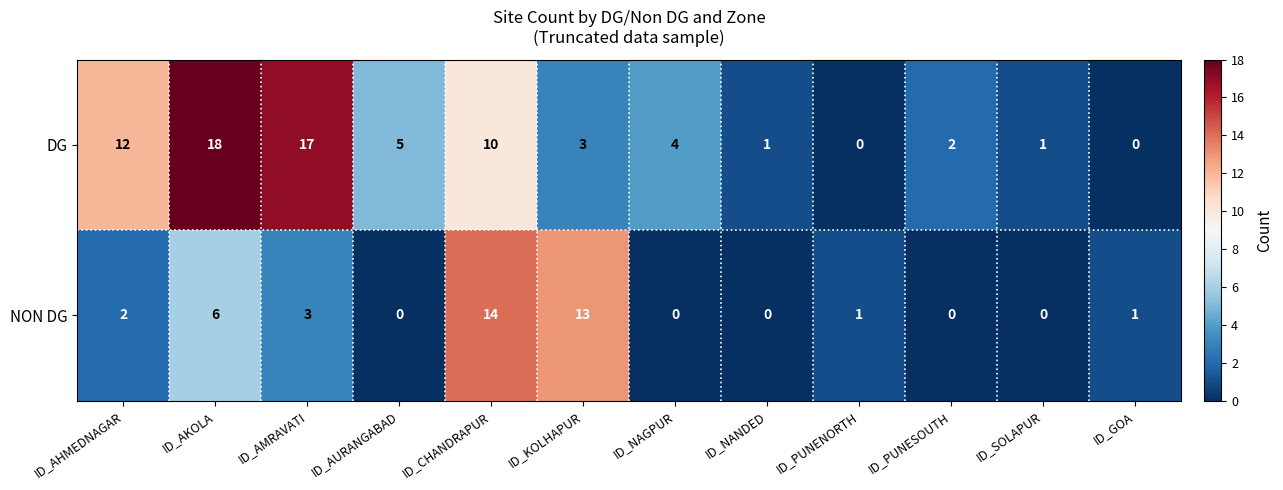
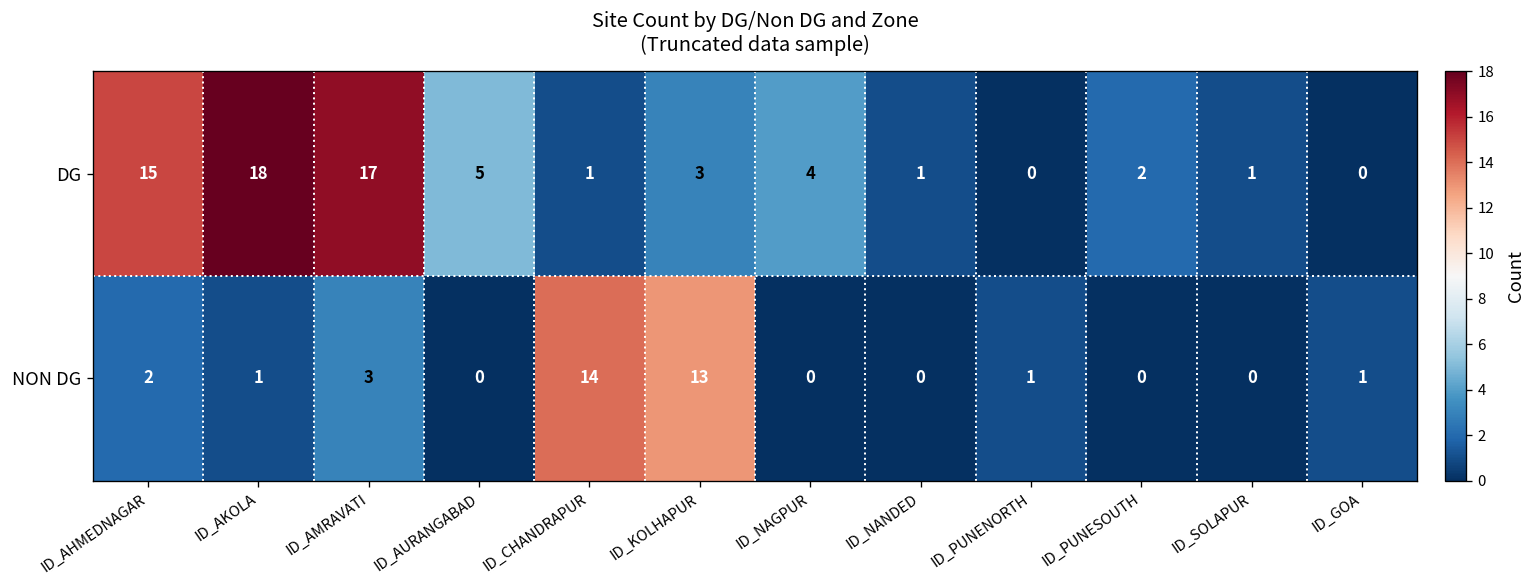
DG, ID_AHMEDNAGAR: 12 -> 15
DG, ID_CHANDRAPUR: 10 -> 1
NON DG, ID_AKOLA: 6 -> 1
